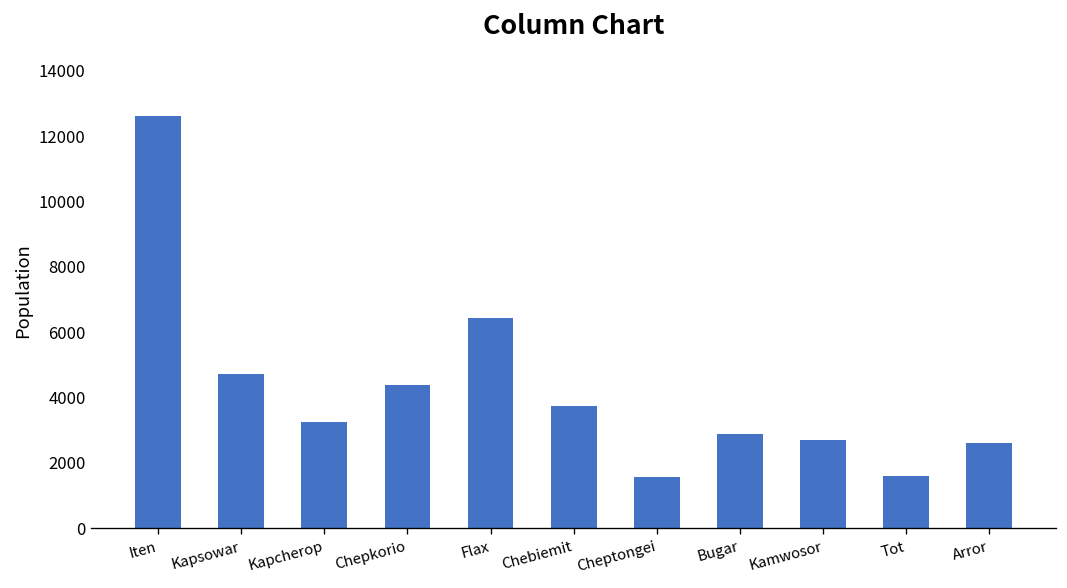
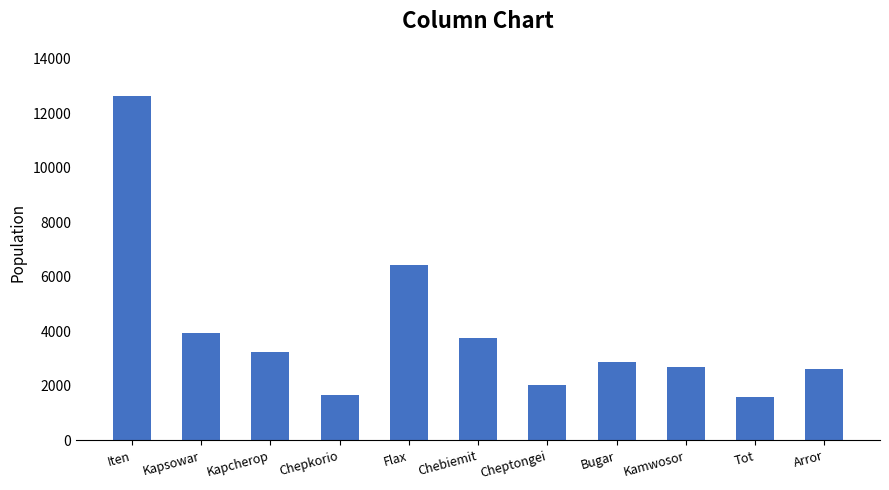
Kapsowar: 4700 -> 3900
Chepkorio: 4400 -> 1700
Cheptongei: 1600 -> 2000
